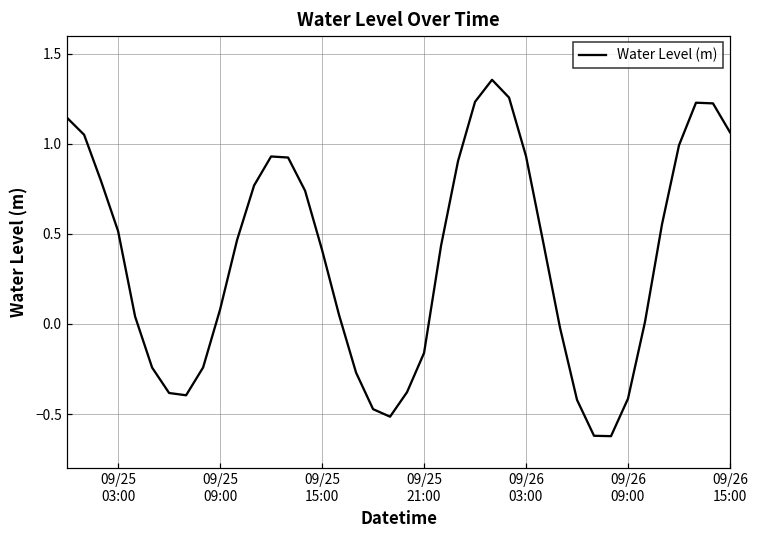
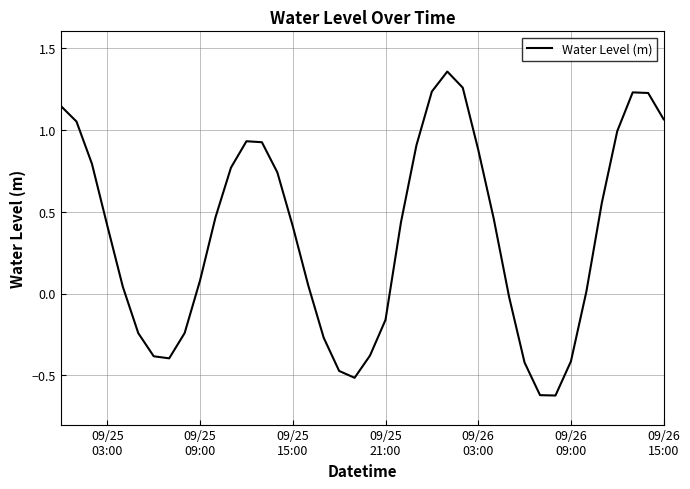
09/25 03:00: 0.51 -> 0.41
09/26 03:00: 0.93 -> 0.88
